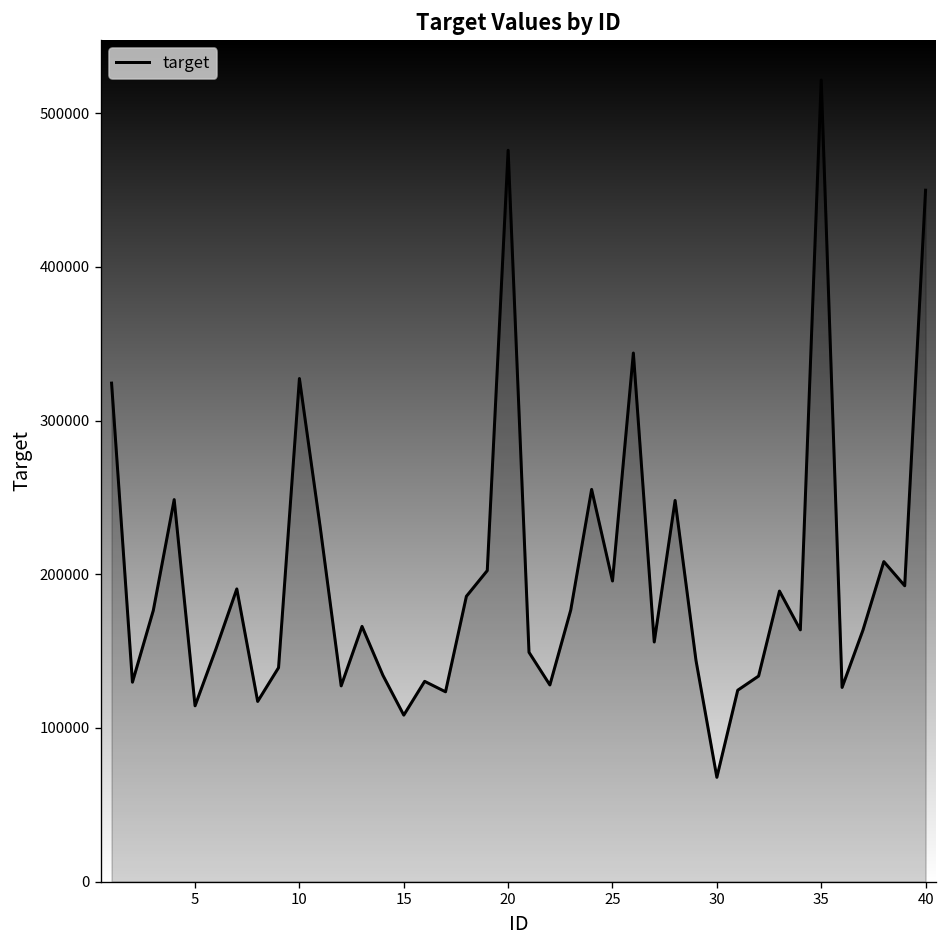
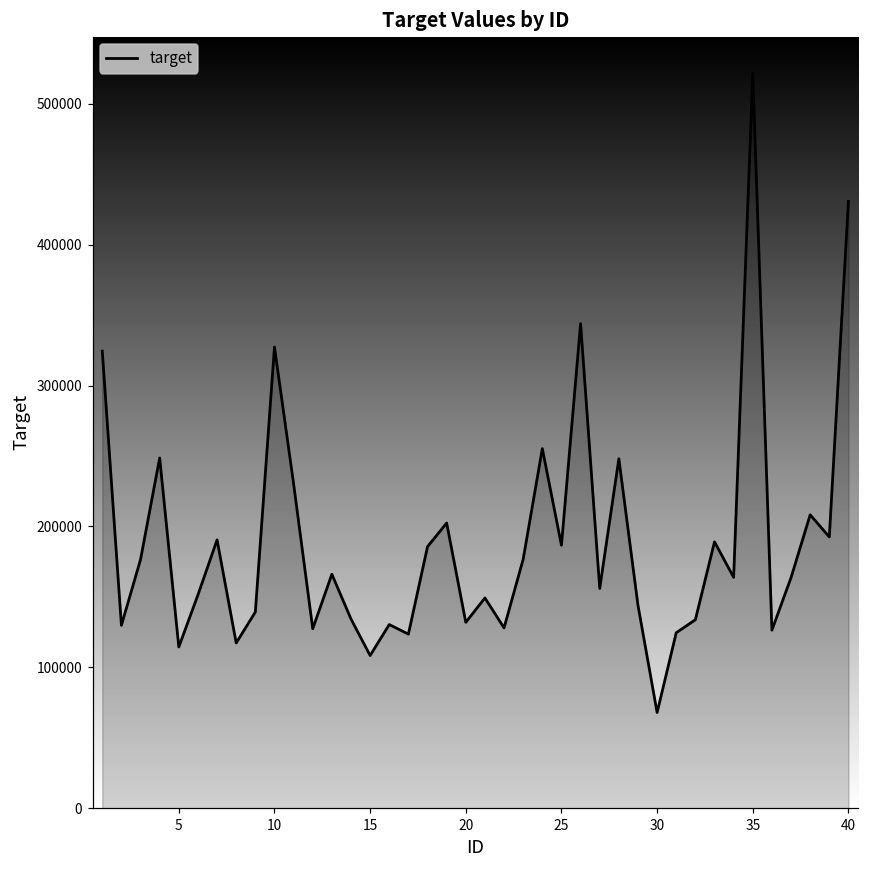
20: 476000 -> 132000
25: 196000 -> 187000
40: 450000 -> 431000
